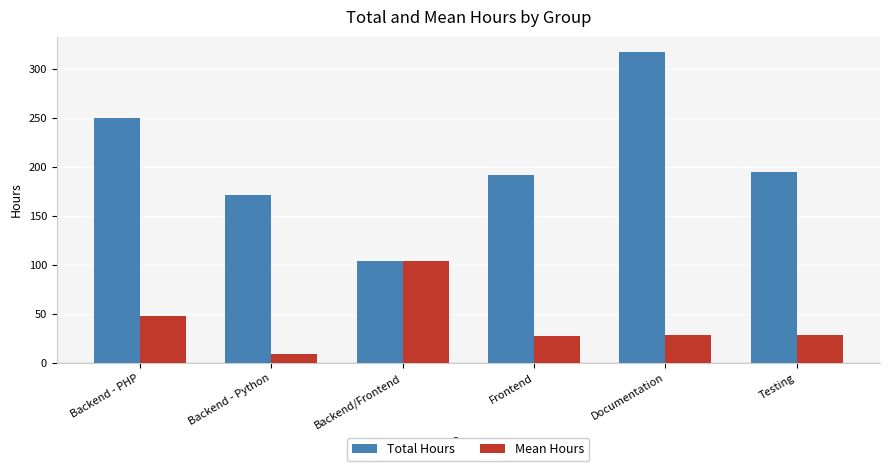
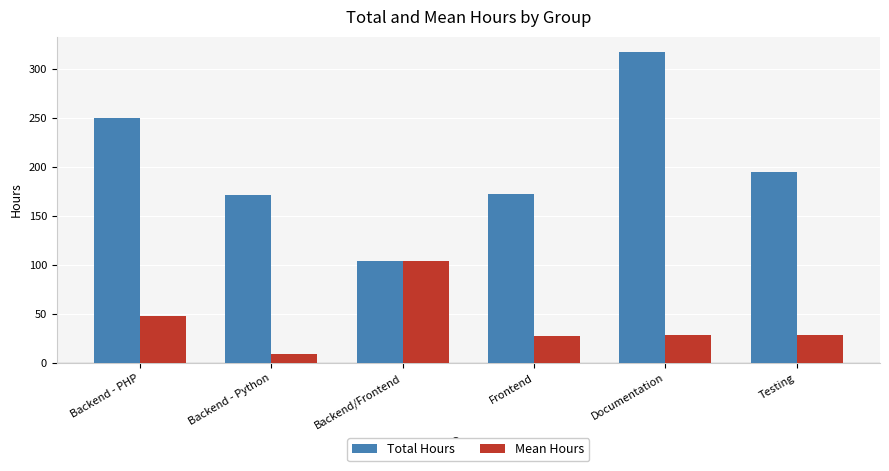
Total Hours, Frontend: 190 -> 170
